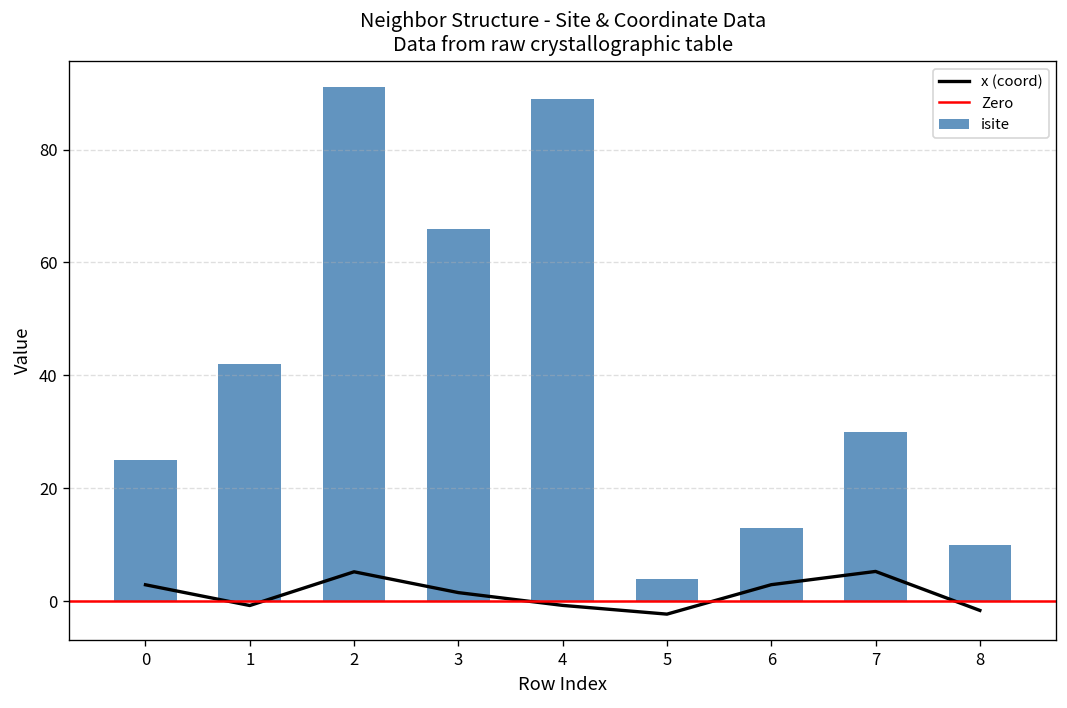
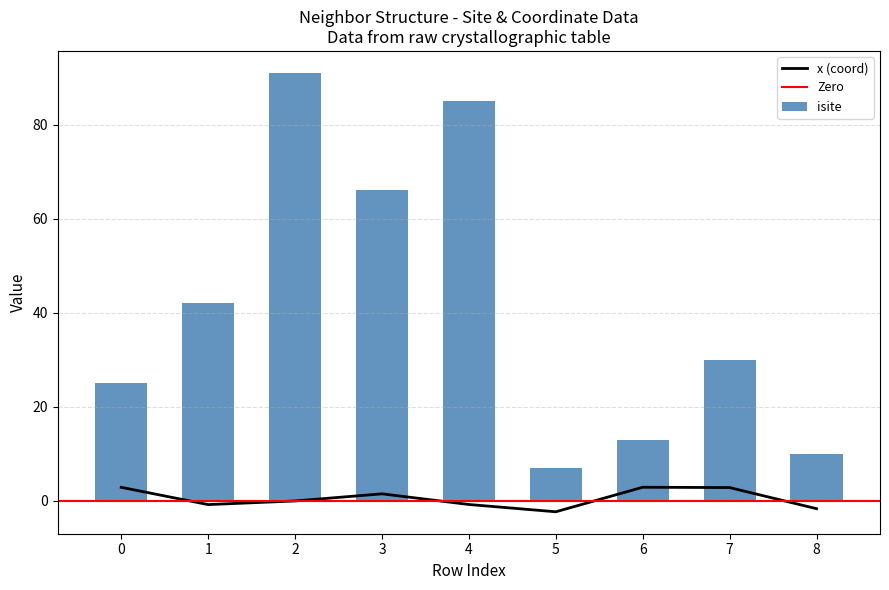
x (coord), 2: 5 -> 0
isite, 4: 89 -> 85
isite, 5: 4 -> 7
x (coord), 7: 5 -> 3
